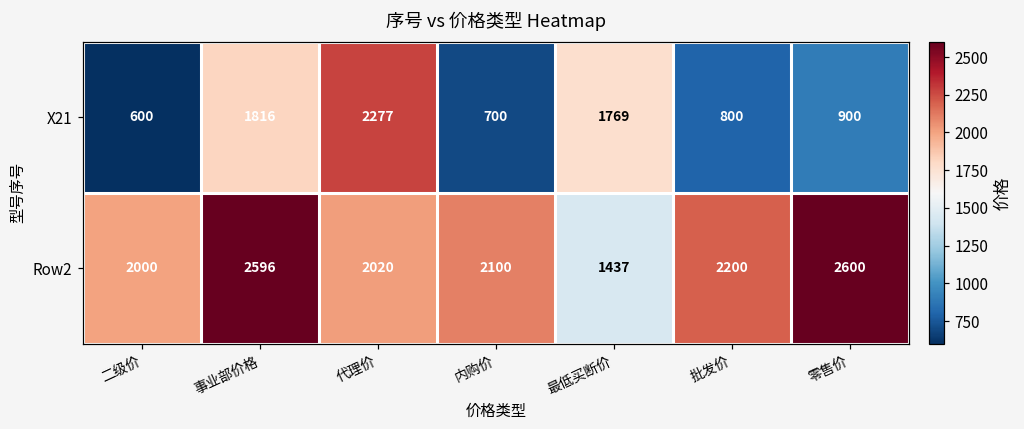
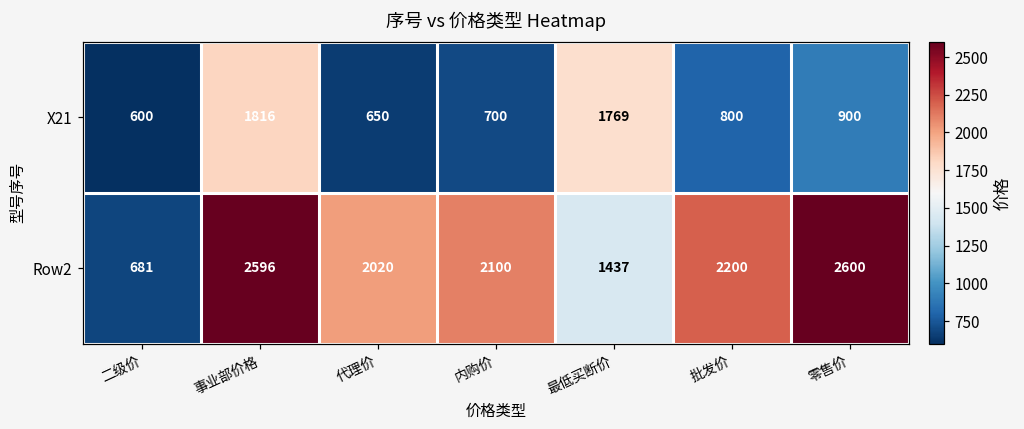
X21, 代理价: 2277 -> 650
Row2, 二级价: 2000 -> 681
